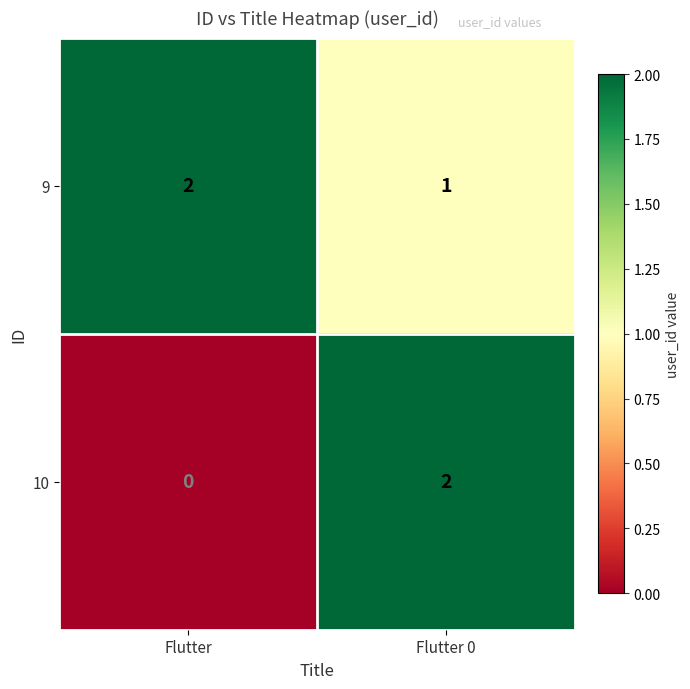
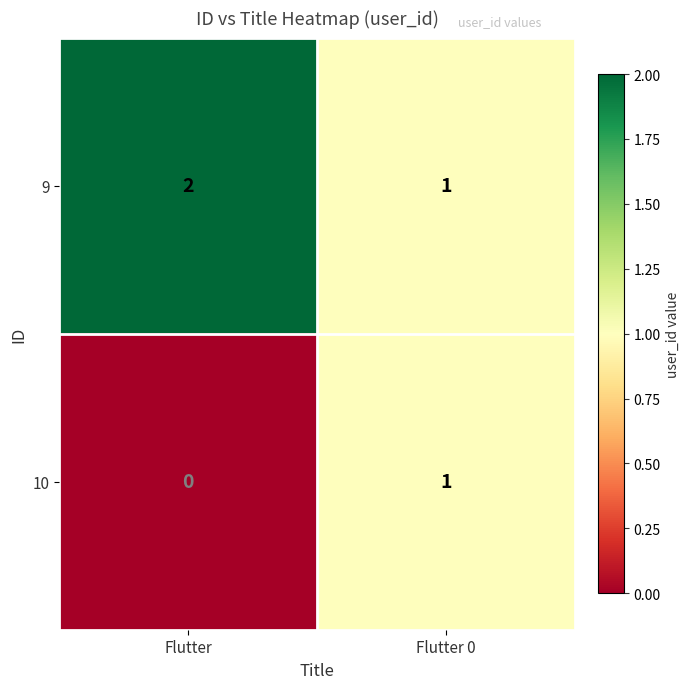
10, Flutter 0: 2 -> 1
